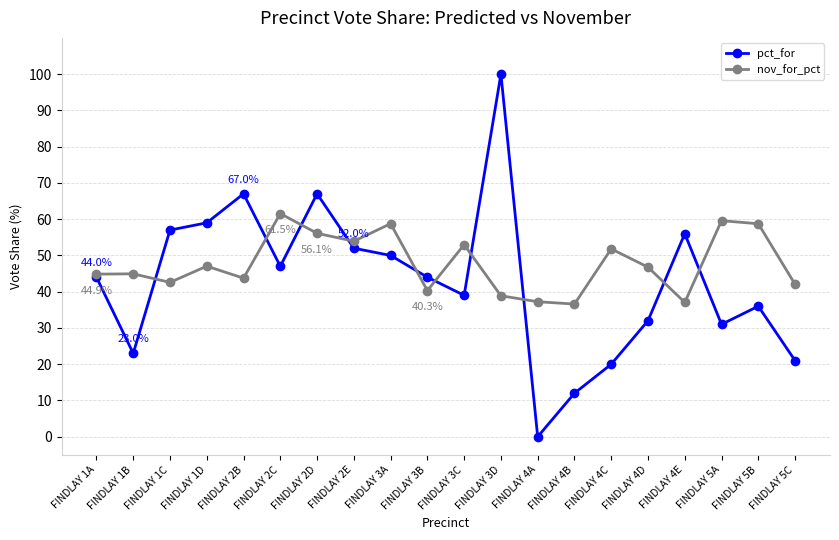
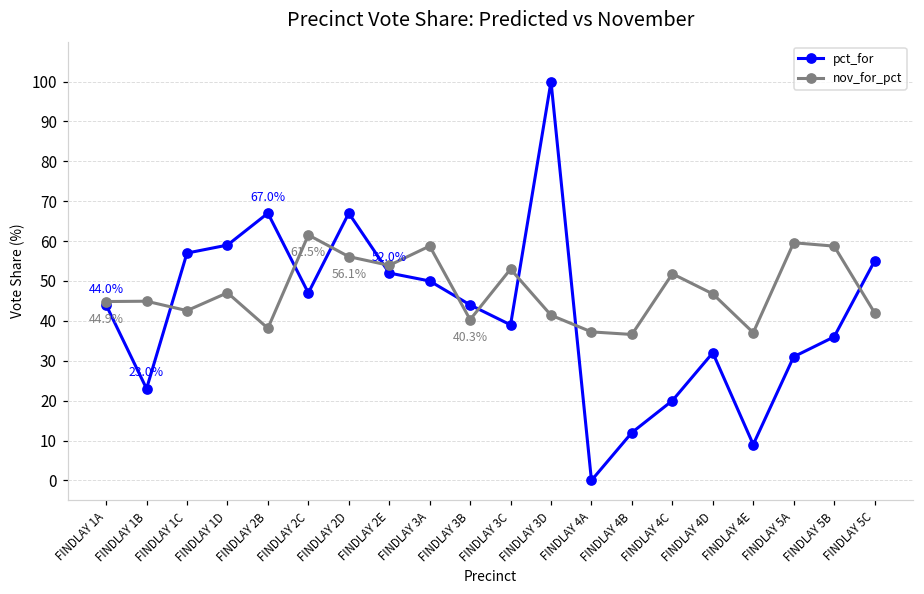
nov_for_pct, FINDLAY 2B: 44 -> 38
nov_for_pct, FINDLAY 3D: 39 -> 41
pct_for, FINDLAY 4E: 56 -> 9
pct_for, FINDLAY 5C: 21 -> 55
